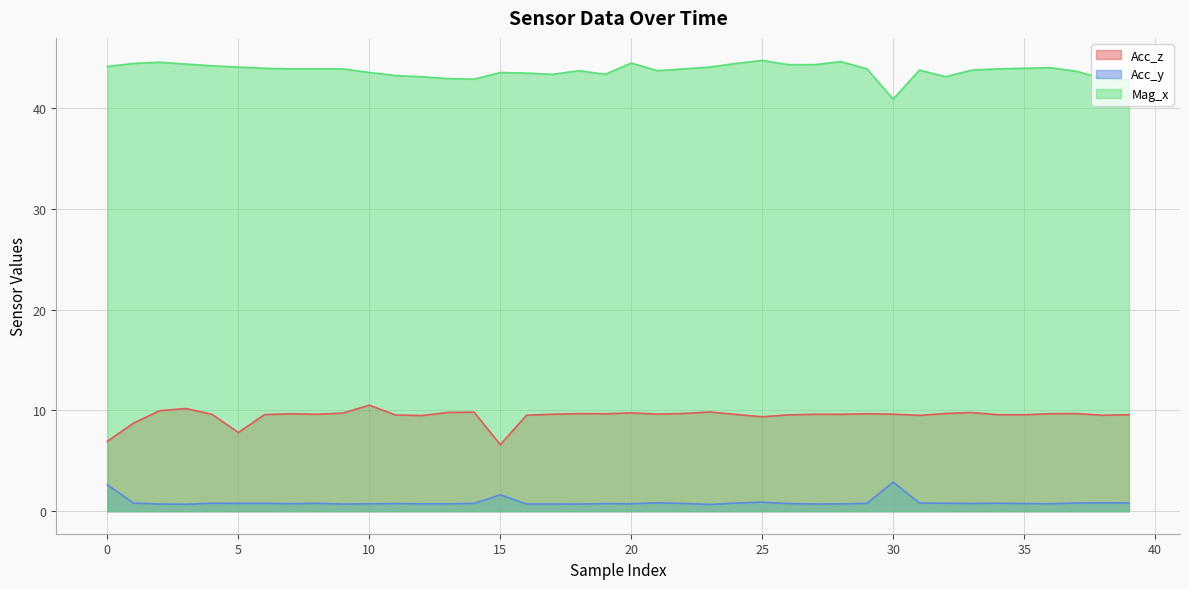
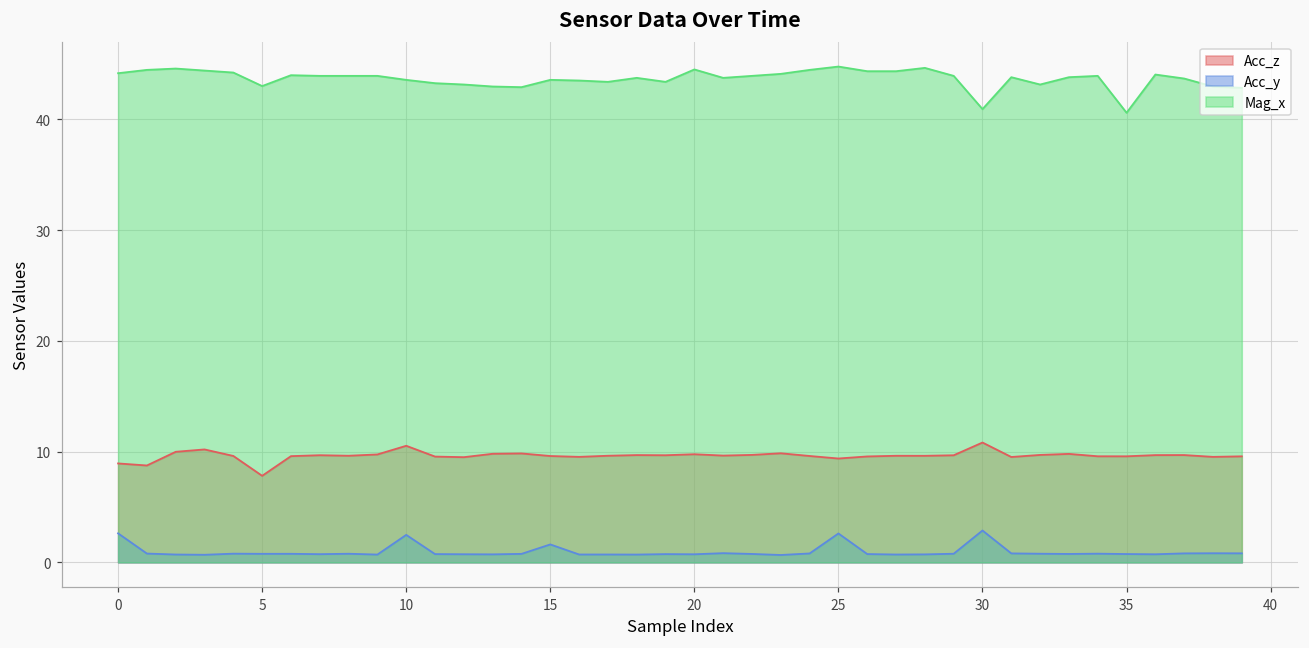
Acc_z, 0: 6.9 -> 8.9
Mag_x, 5: 44.1 -> 43.0
Acc_y, 10: 0.7 -> 2.5
Acc_z, 15: 6.6 -> 9.6
Acc_y, 25: 0.9 -> 2.6
Acc_z, 30: 9.6 -> 10.8
Mag_x, 35: 44.0 -> 40.6
